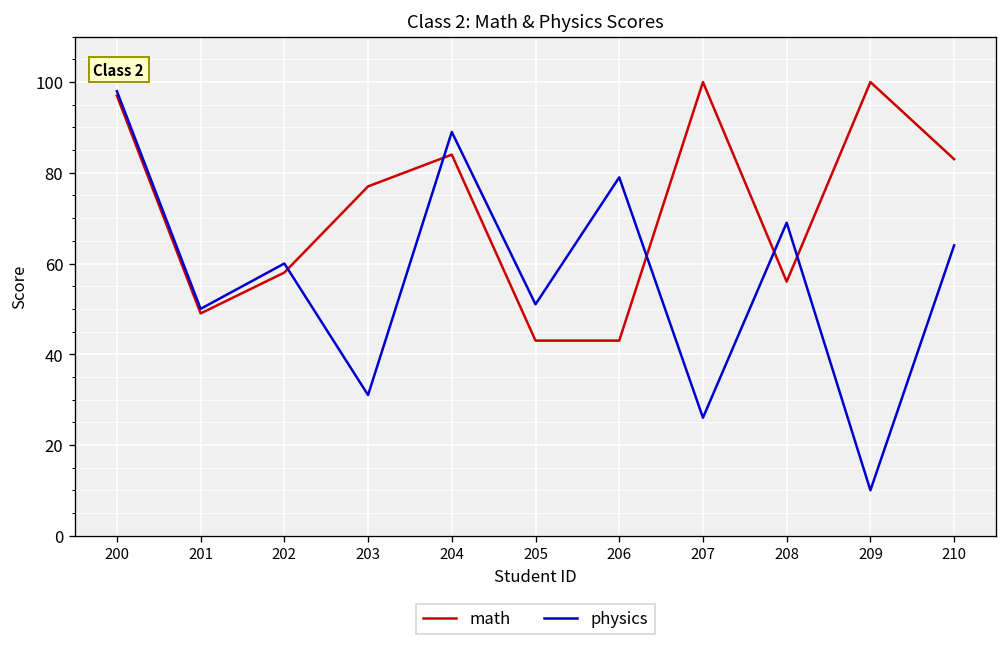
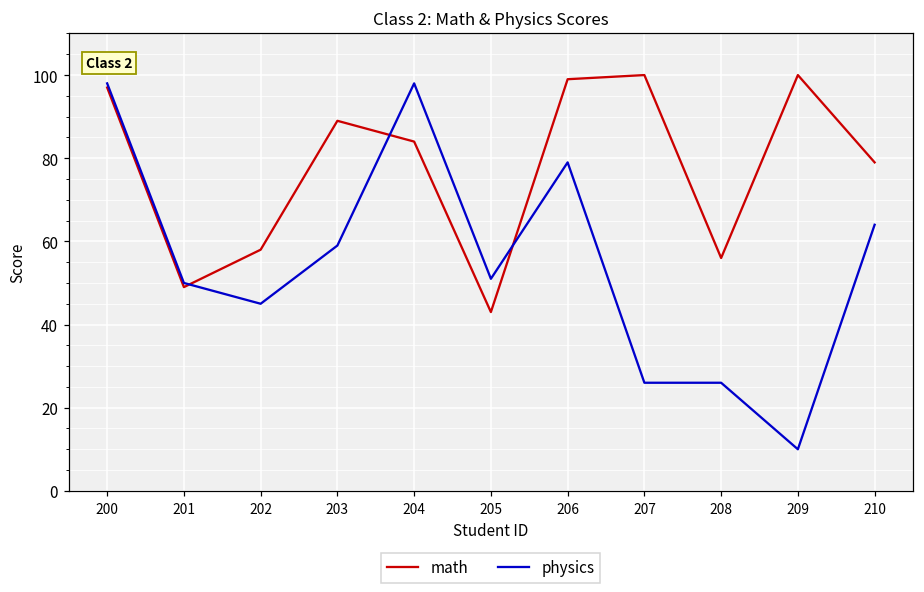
physics, 202: 60 -> 45
math, 203: 77 -> 89
physics, 203: 31 -> 59
physics, 204: 89 -> 98
math, 206: 43 -> 99
physics, 208: 69 -> 26
math, 210: 83 -> 79
